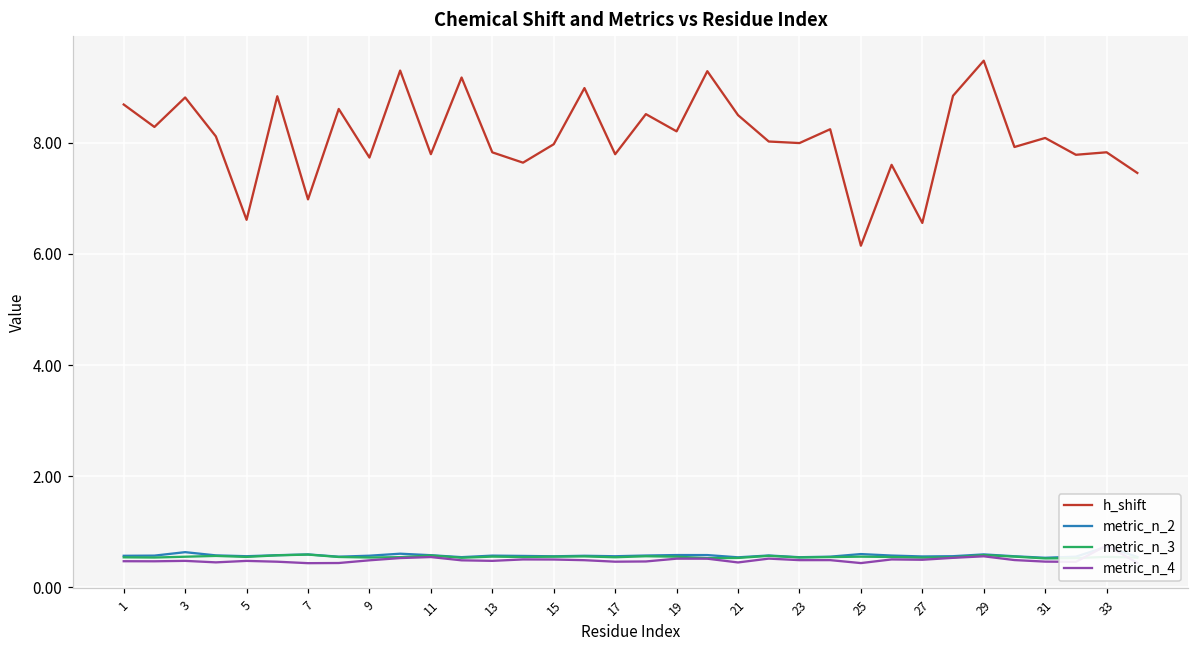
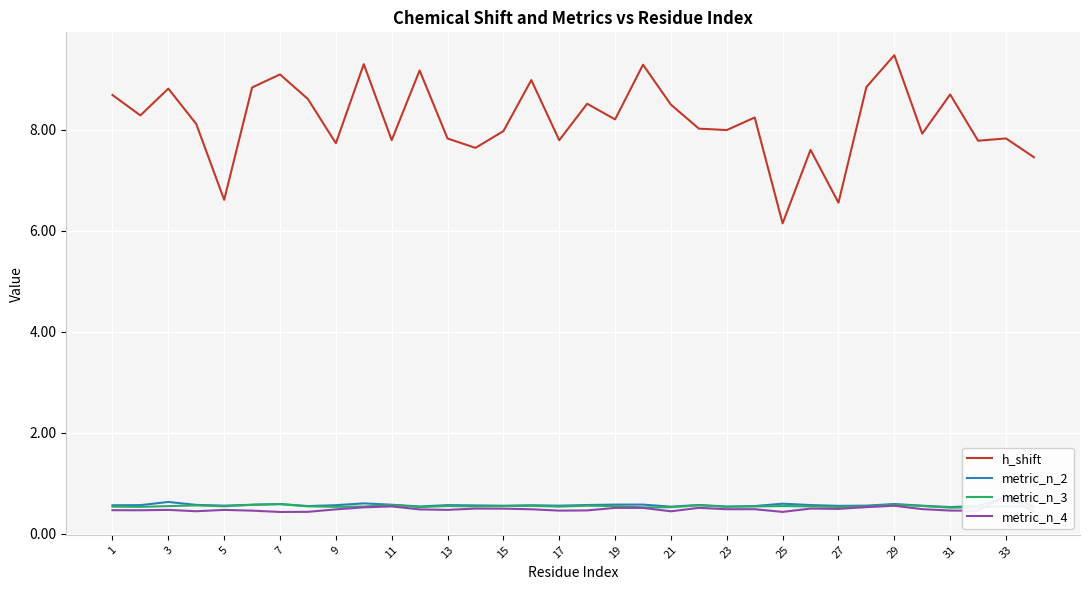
h_shift, 7: 7.0 -> 9.1
h_shift, 31: 8.1 -> 8.7
